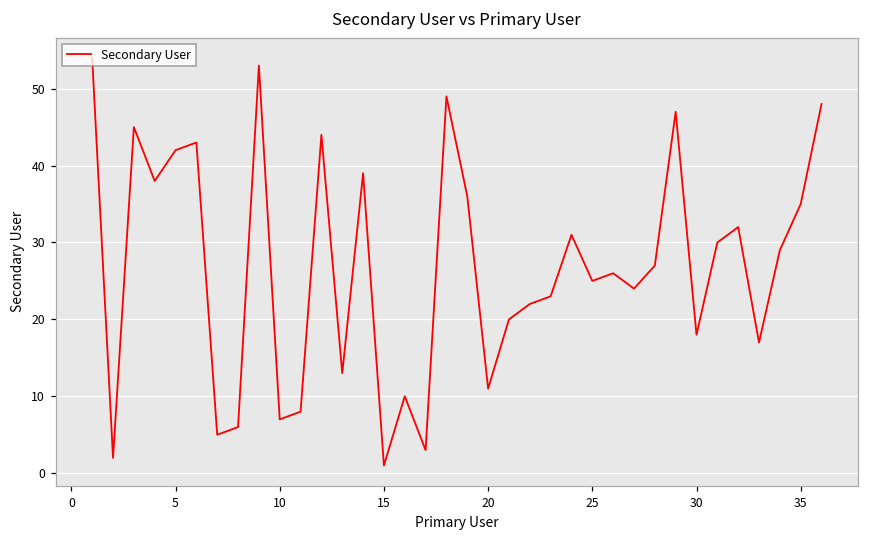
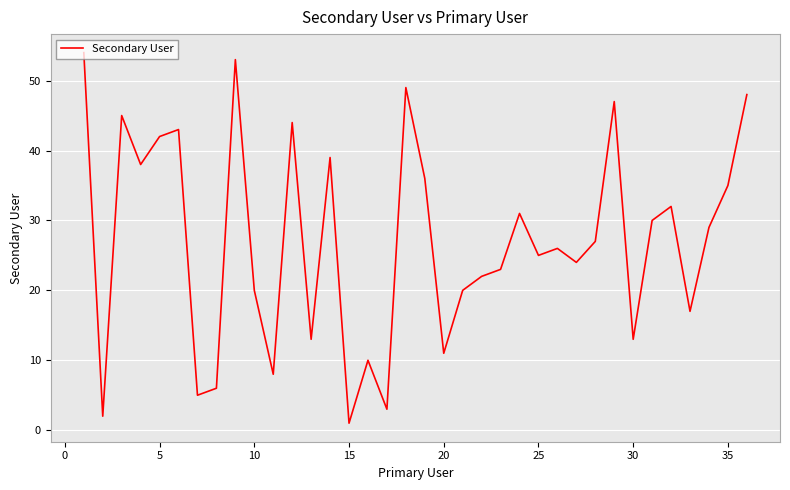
10: 7 -> 20
30: 18 -> 13
